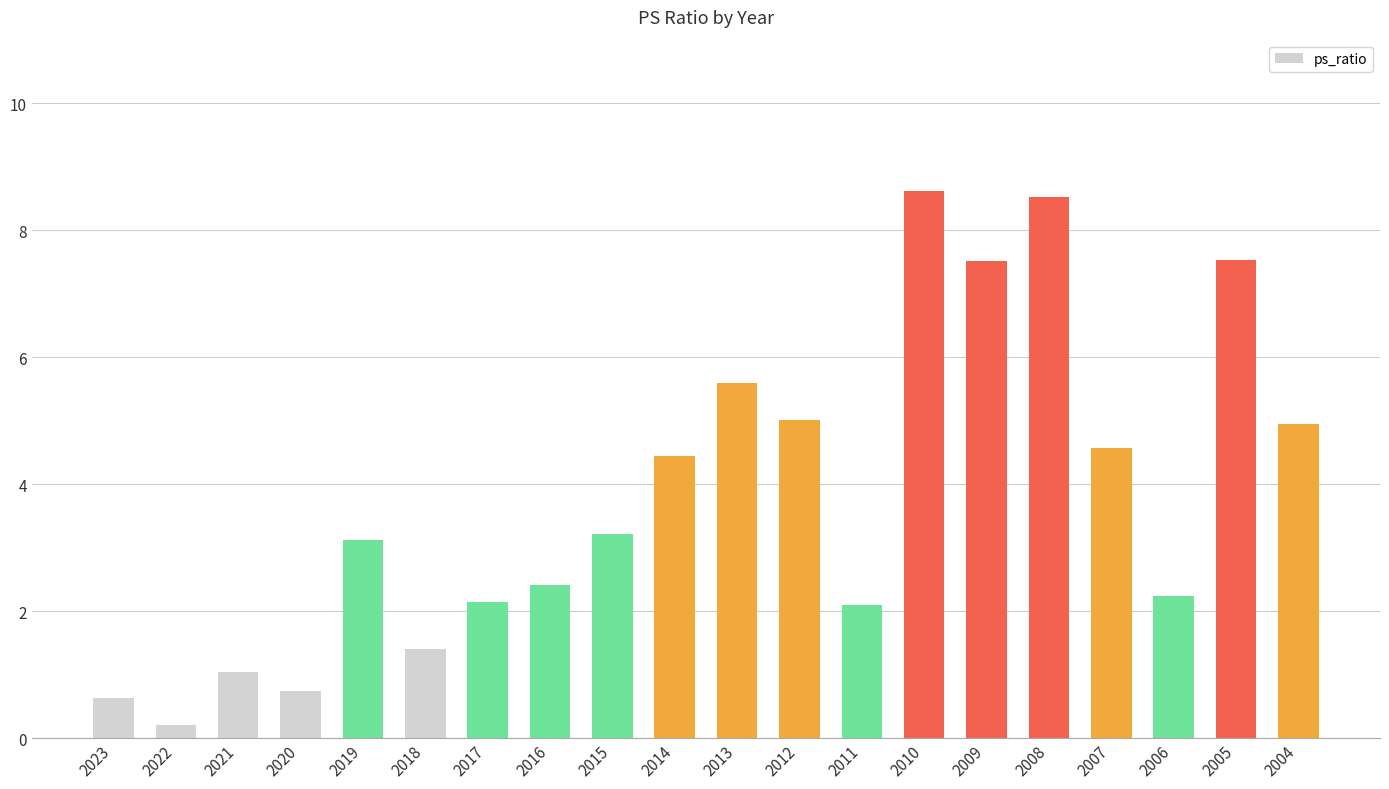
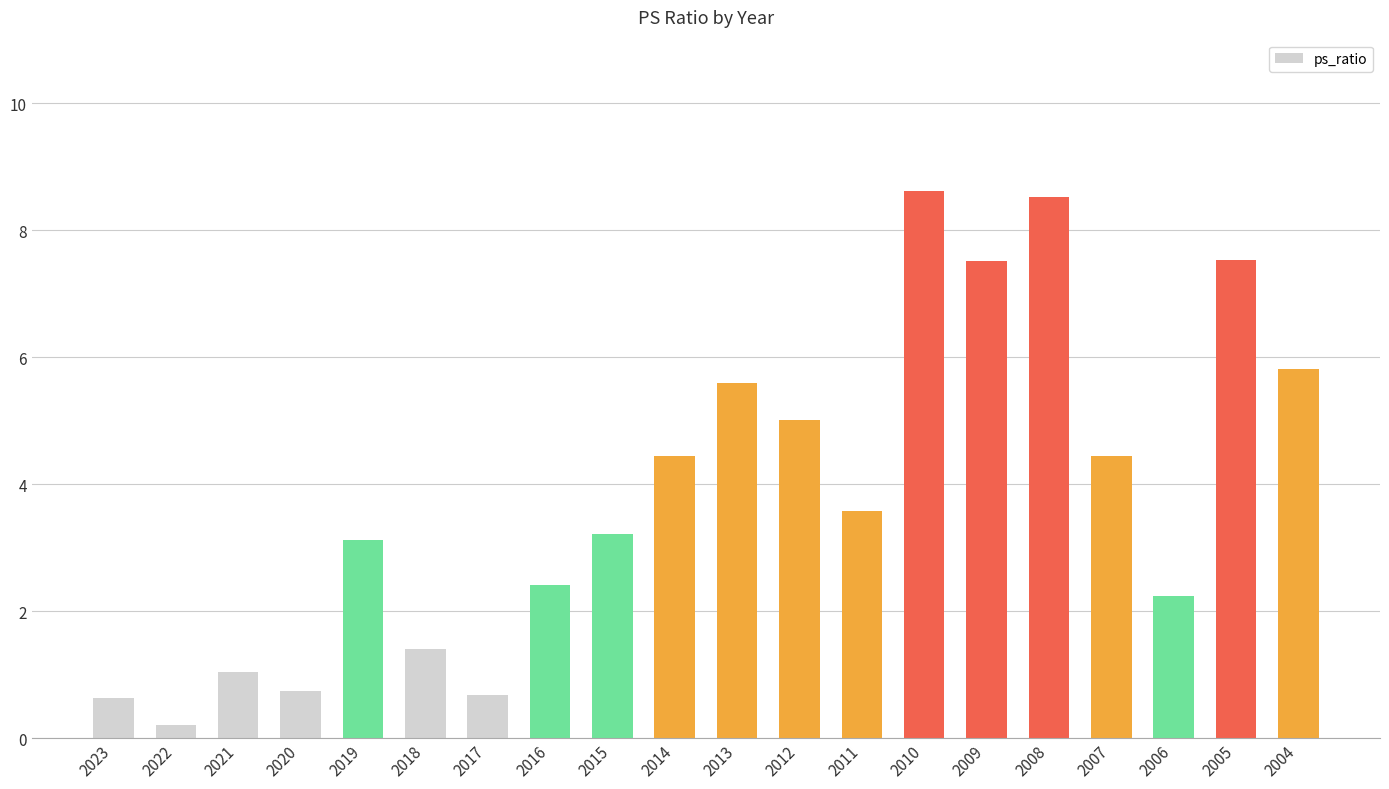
2017: 2.1 -> 0.7
2011: 2.1 -> 3.6
2007: 4.6 -> 4.4
2004: 4.9 -> 5.8
